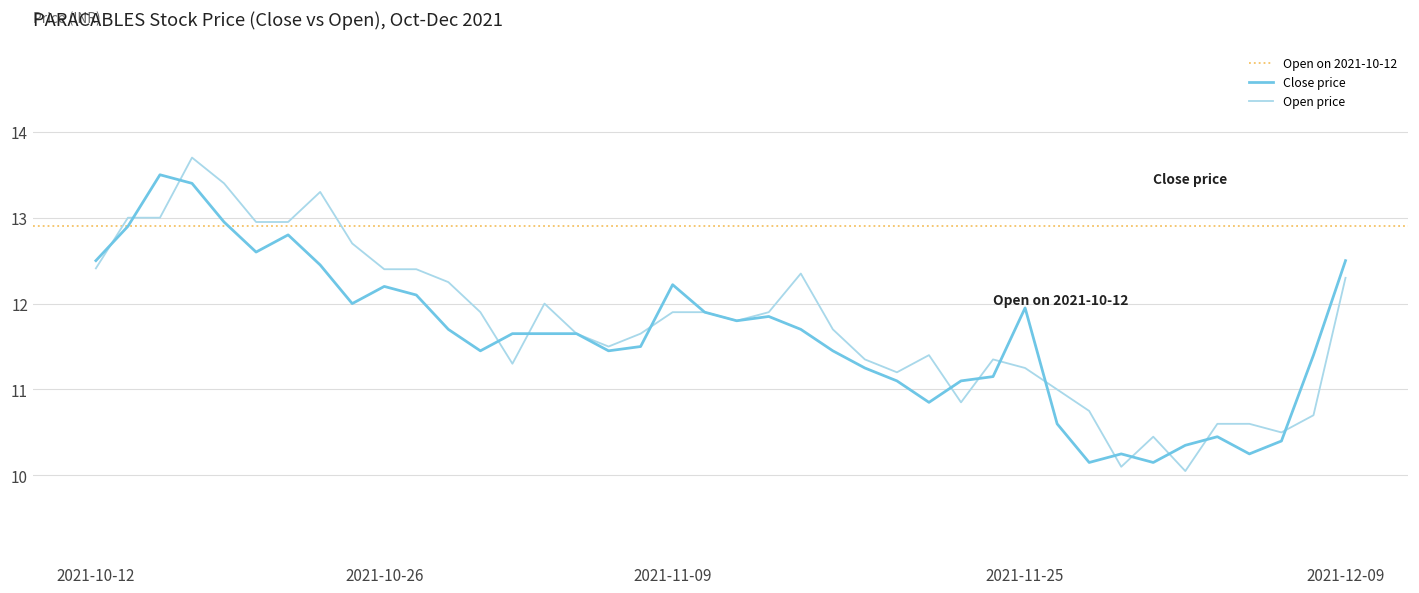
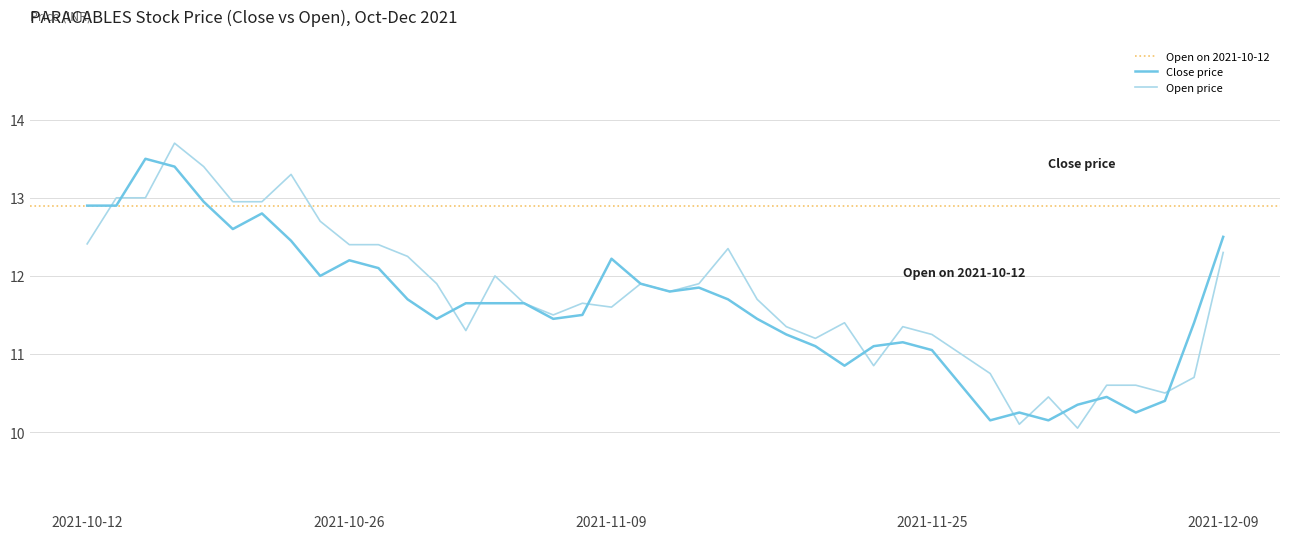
Close price, 2021-10-12: 12.5 -> 12.9
Open price, 2021-11-09: 11.9 -> 11.6
Close price, 2021-11-25: 12.0 -> 11.1
